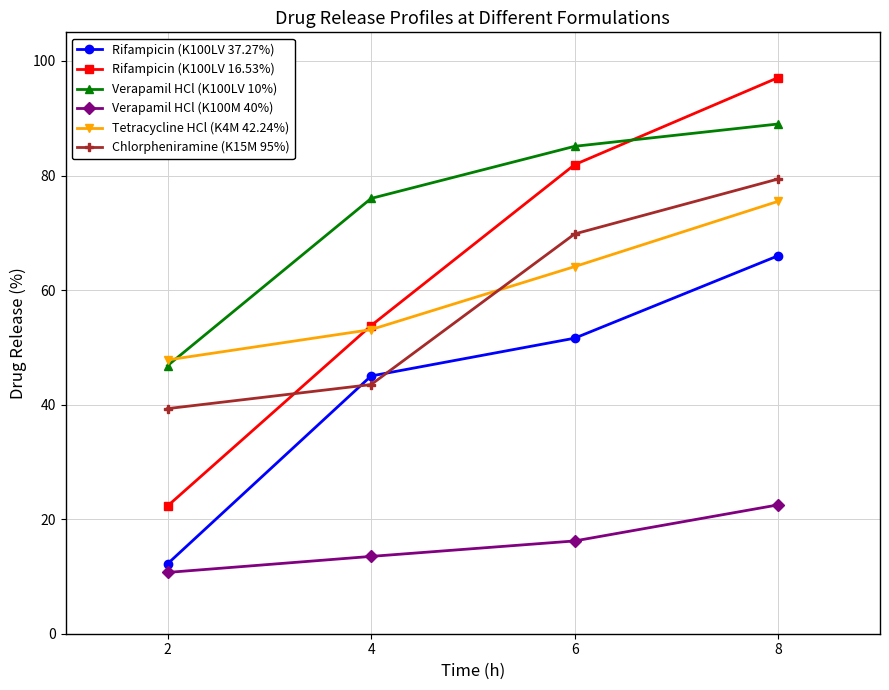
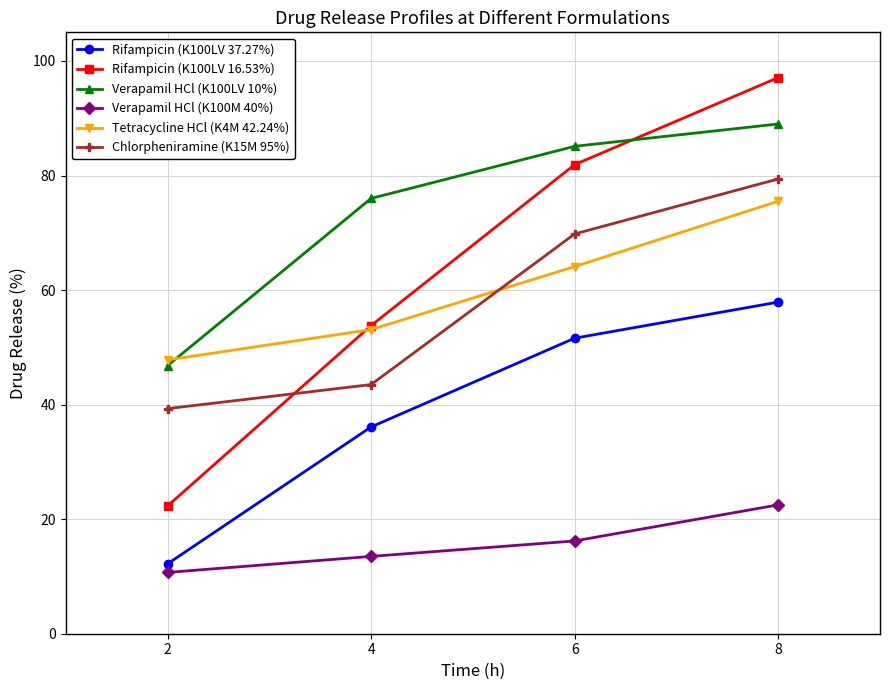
Rifampicin (K100LV 37.27%), 4: 45 -> 36
Rifampicin (K100LV 37.27%), 8: 66 -> 58
